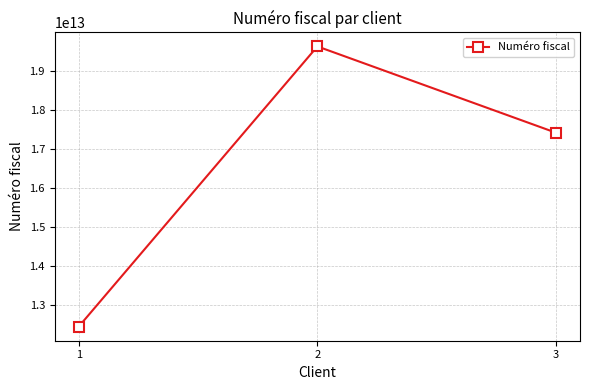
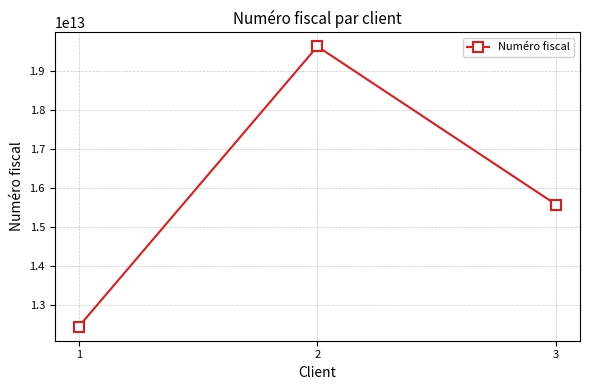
3: 17400000000000 -> 15600000000000
